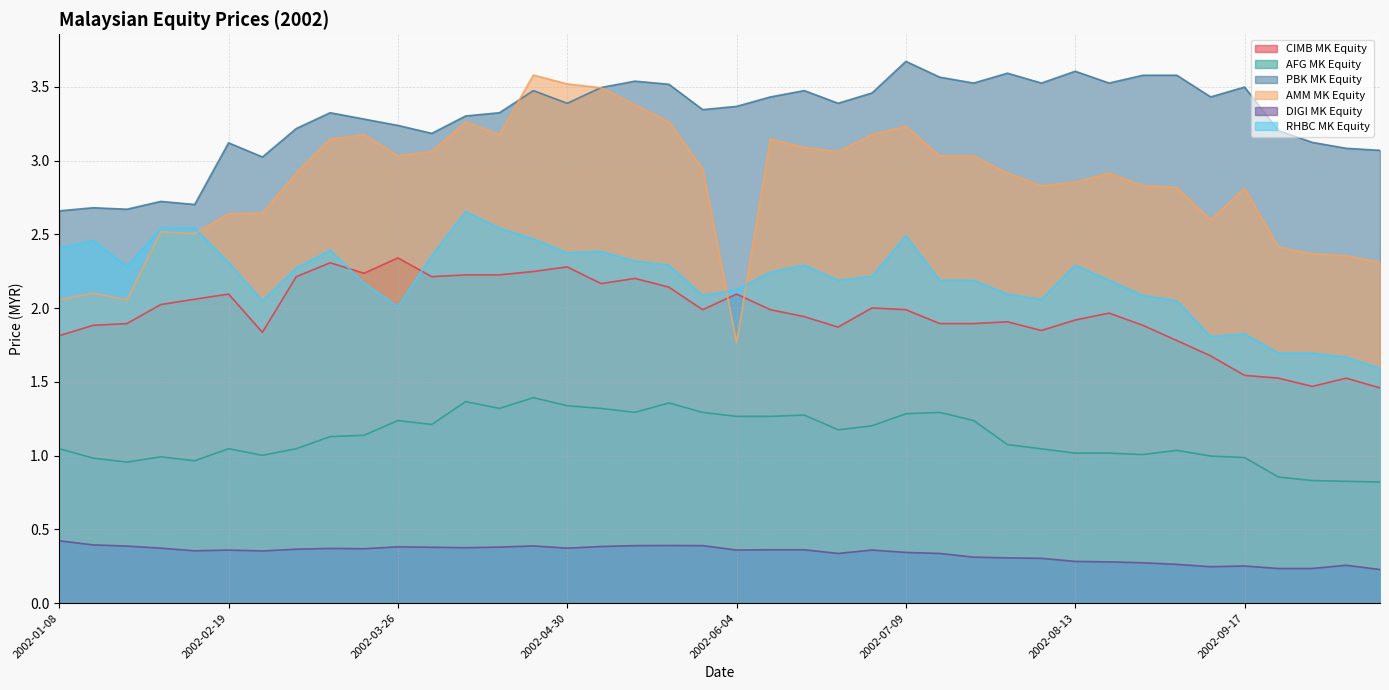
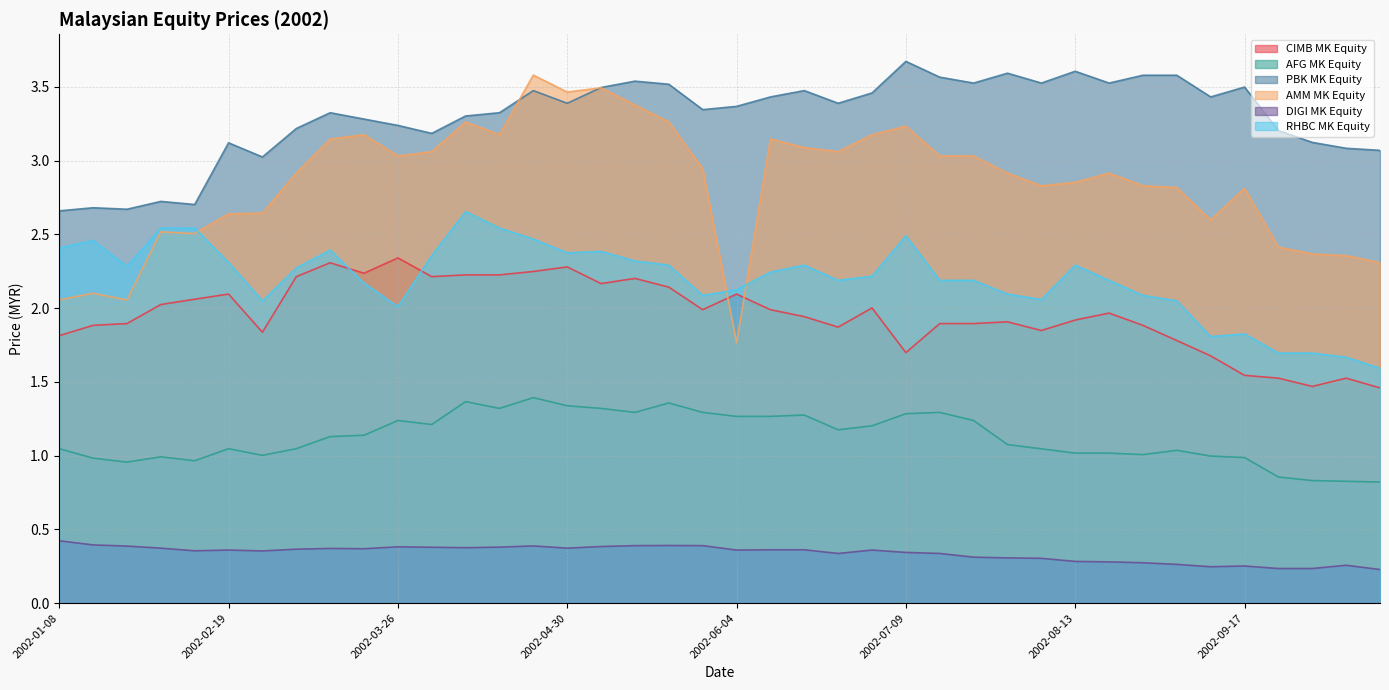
AMM MK Equity, 2002-04-30: 3.52 -> 3.46
CIMB MK Equity, 2002-07-09: 1.99 -> 1.70
